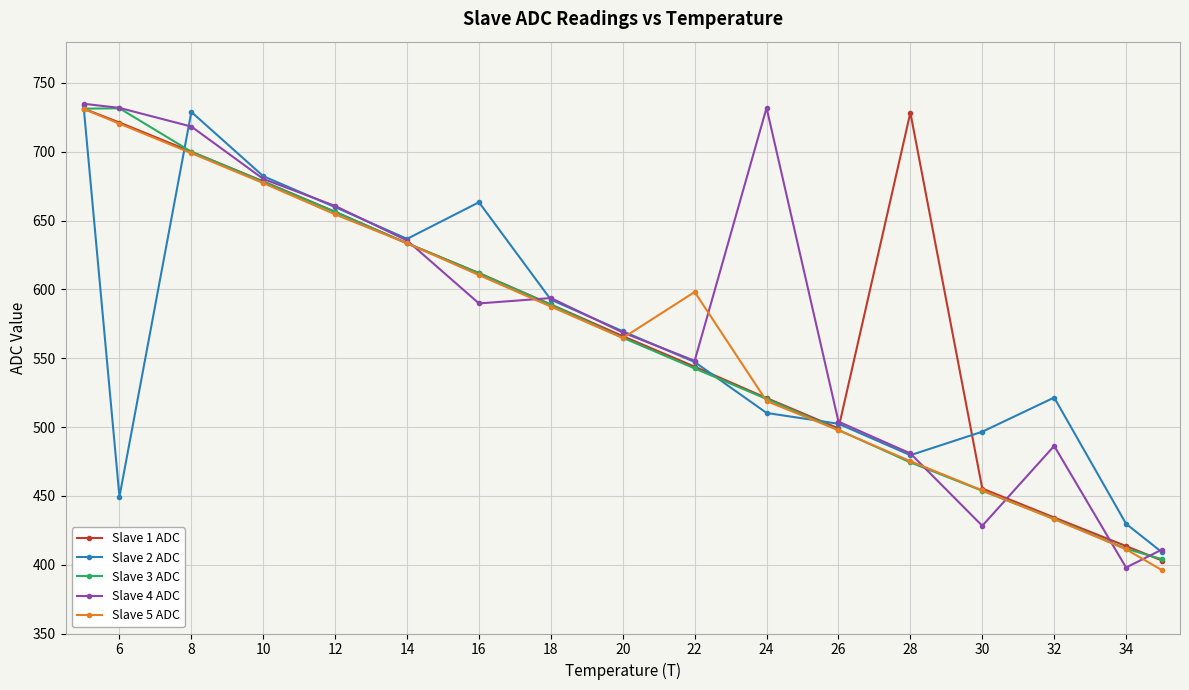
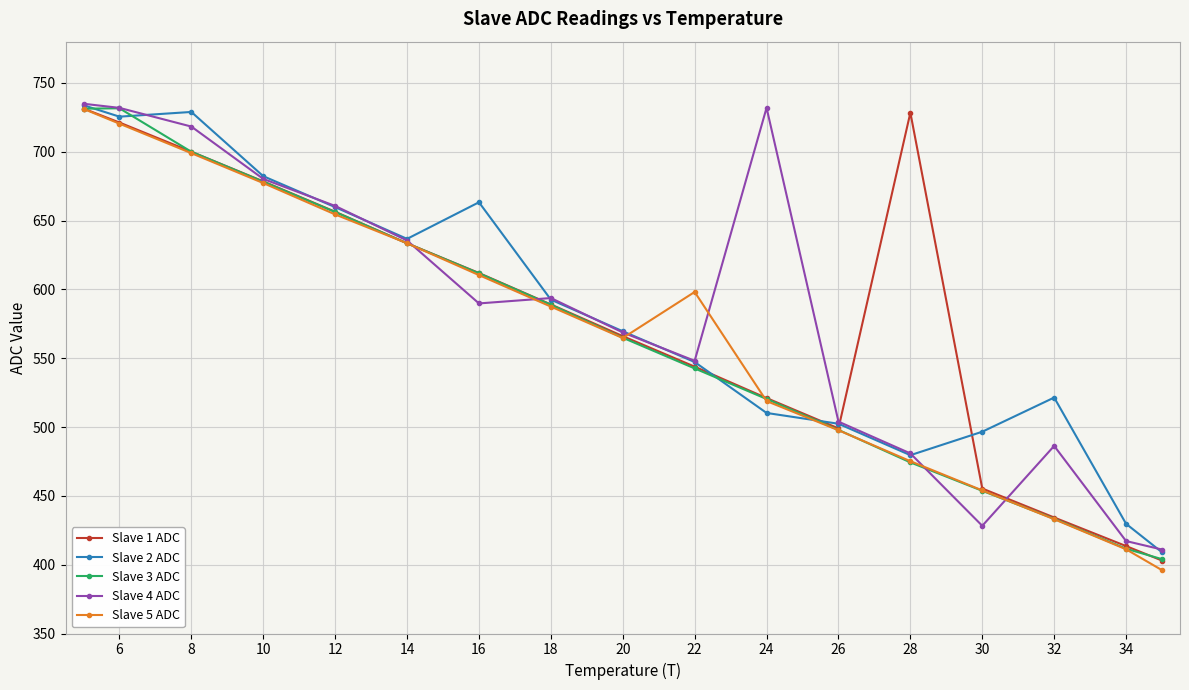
Slave 2 ADC, 6: 449 -> 726
Slave 4 ADC, 34: 398 -> 417
